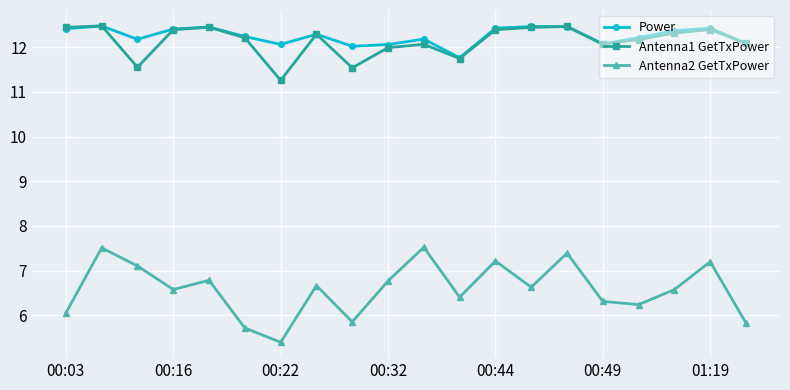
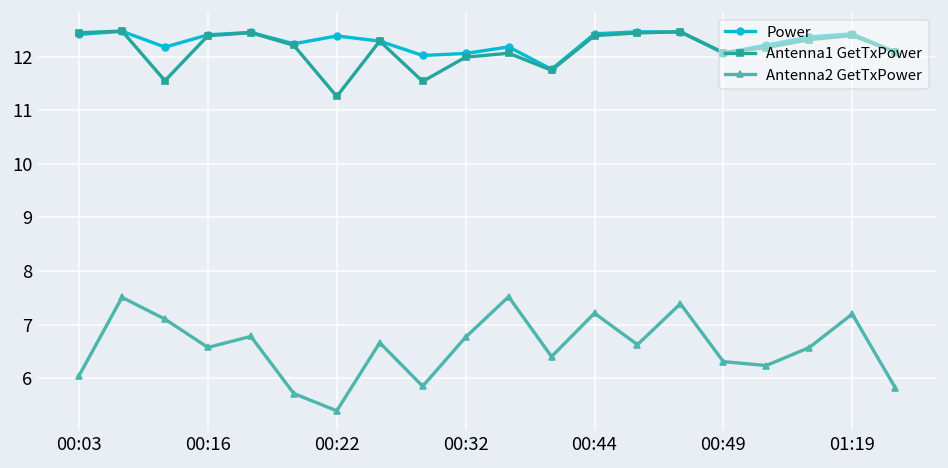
Power, 00:22: 12.1 -> 12.4
